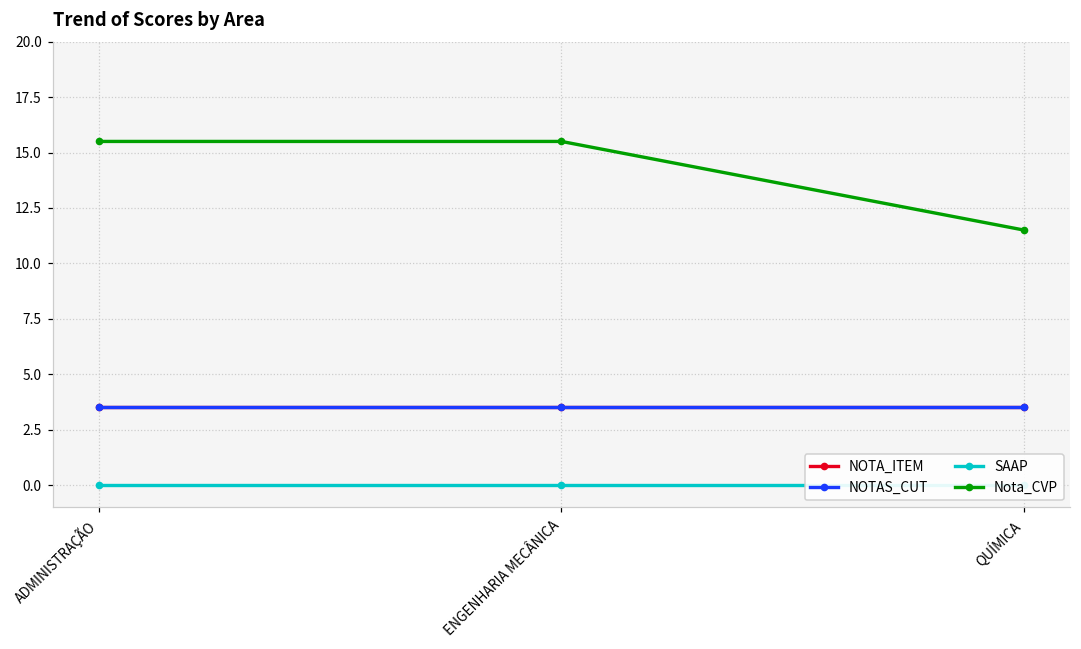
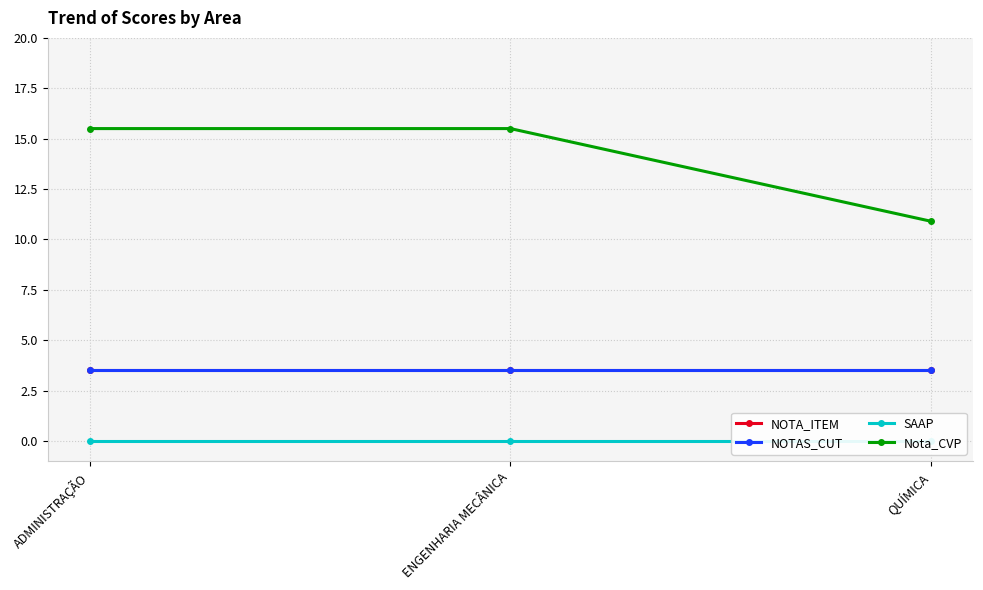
Nota_CVP, QUÍMICA: 11.5 -> 10.9
